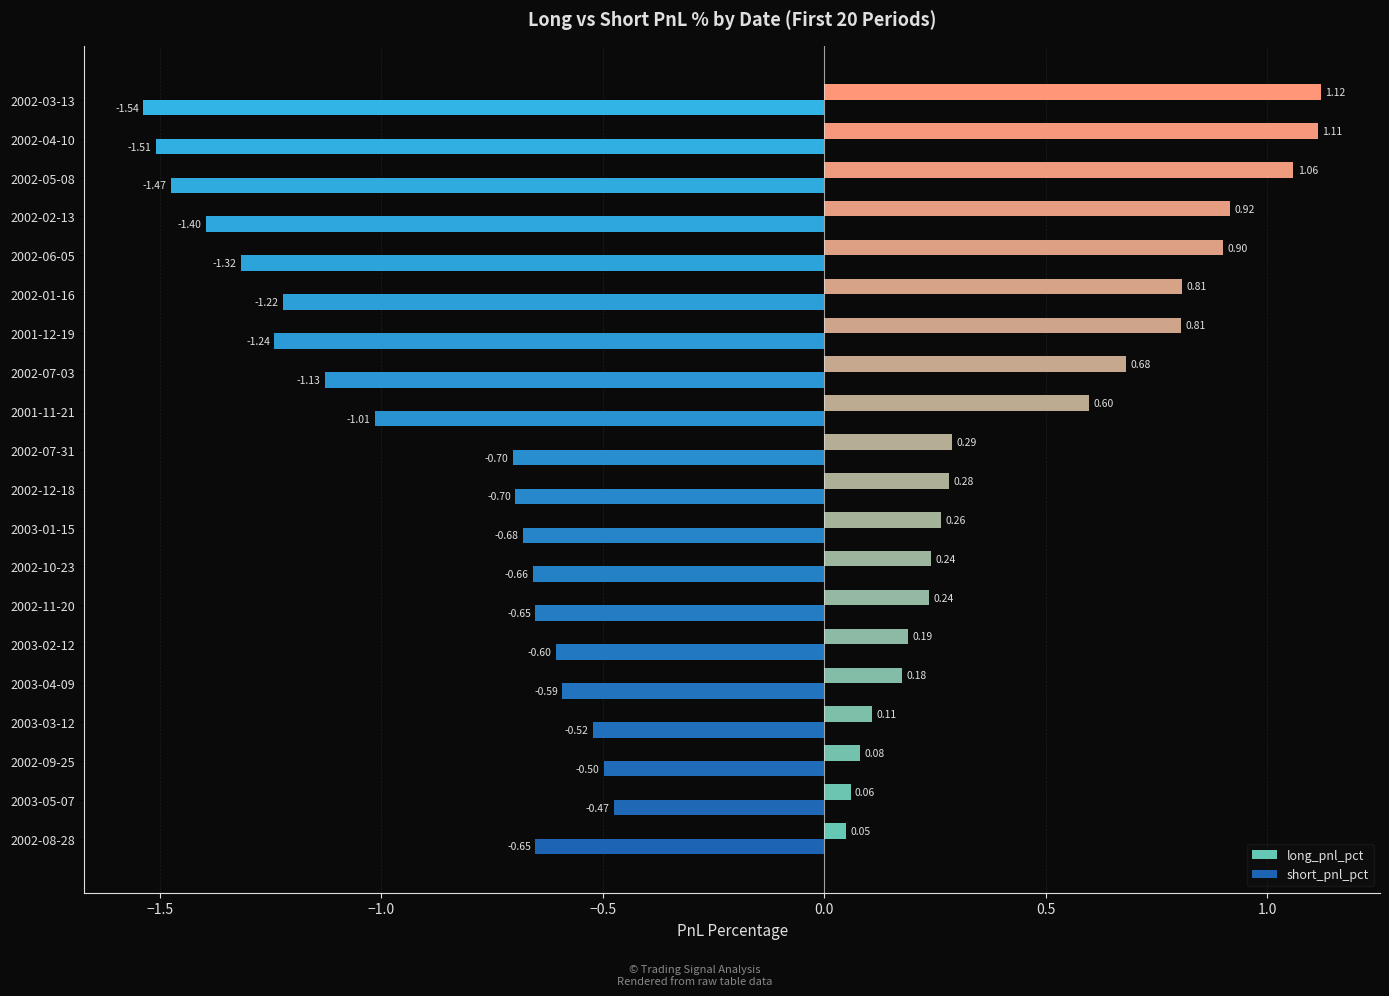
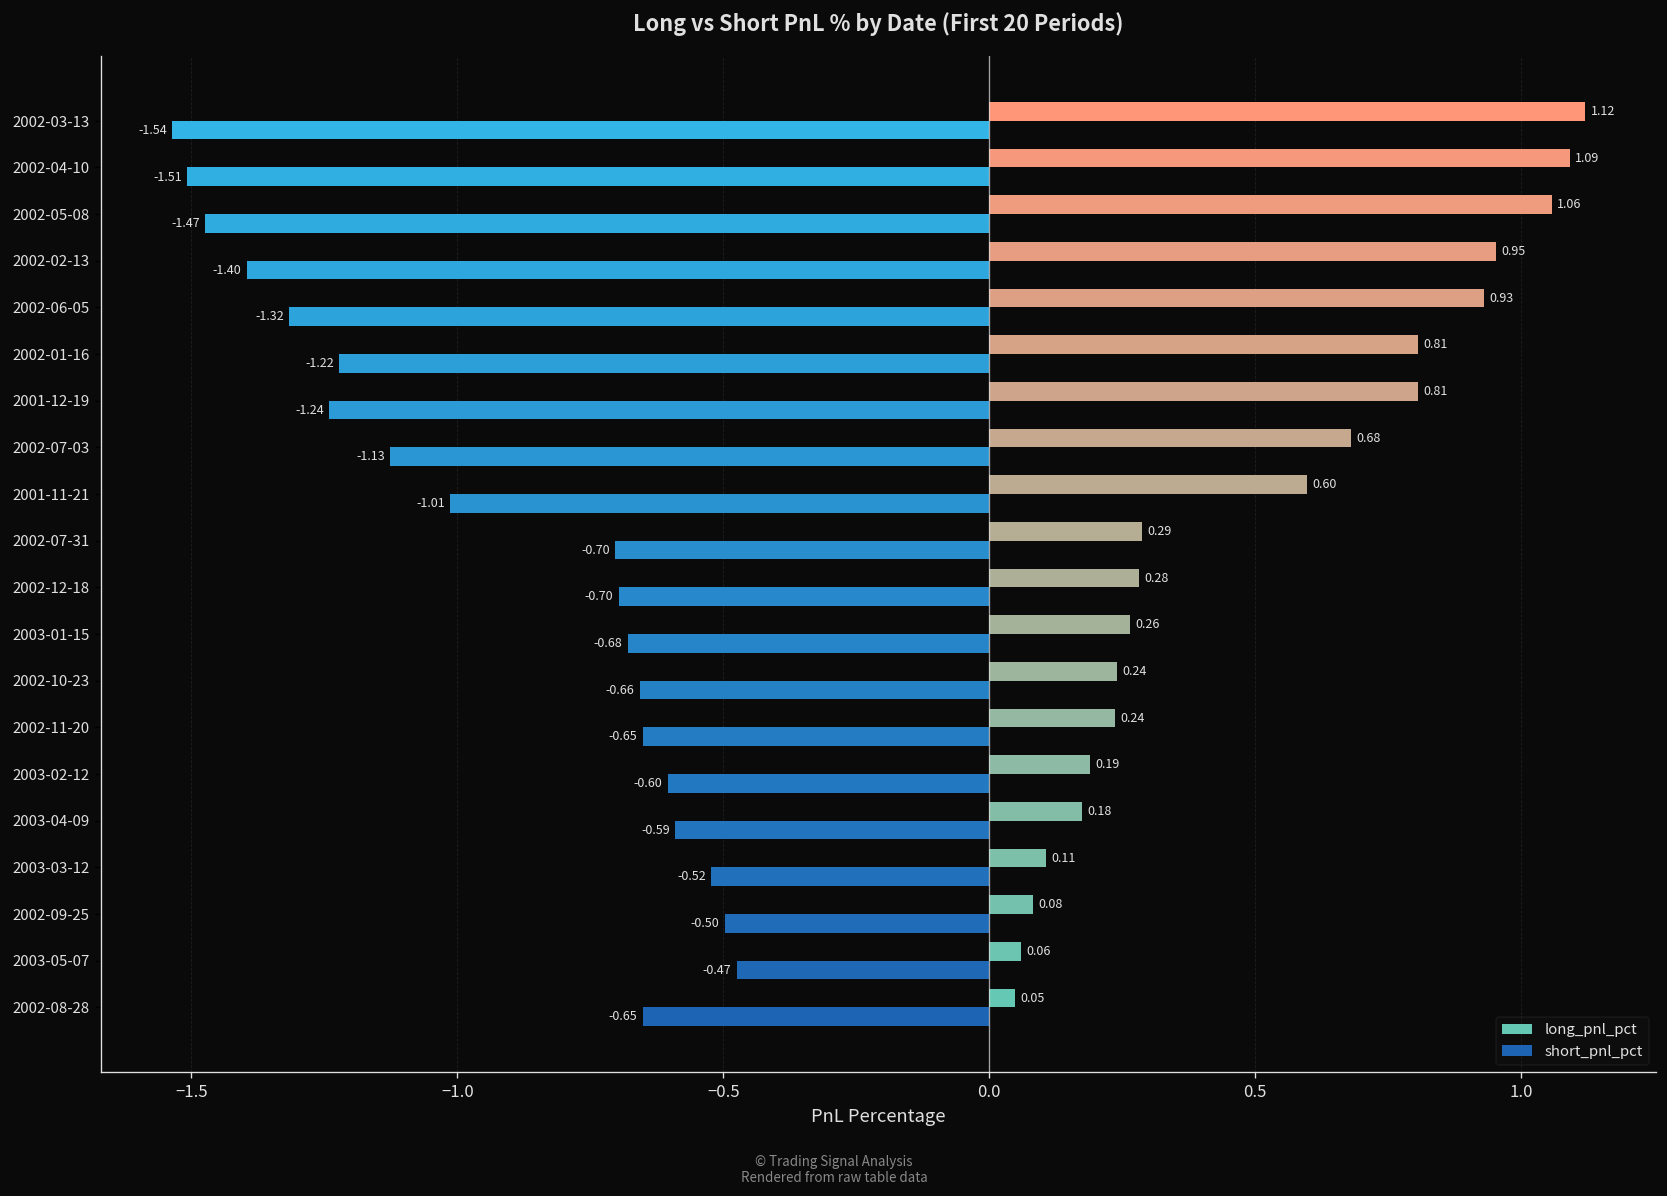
long_pnl_pct, 2002-04-10: 1.11 -> 1.09
long_pnl_pct, 2002-02-13: 0.92 -> 0.95
long_pnl_pct, 2002-06-05: 0.90 -> 0.93
